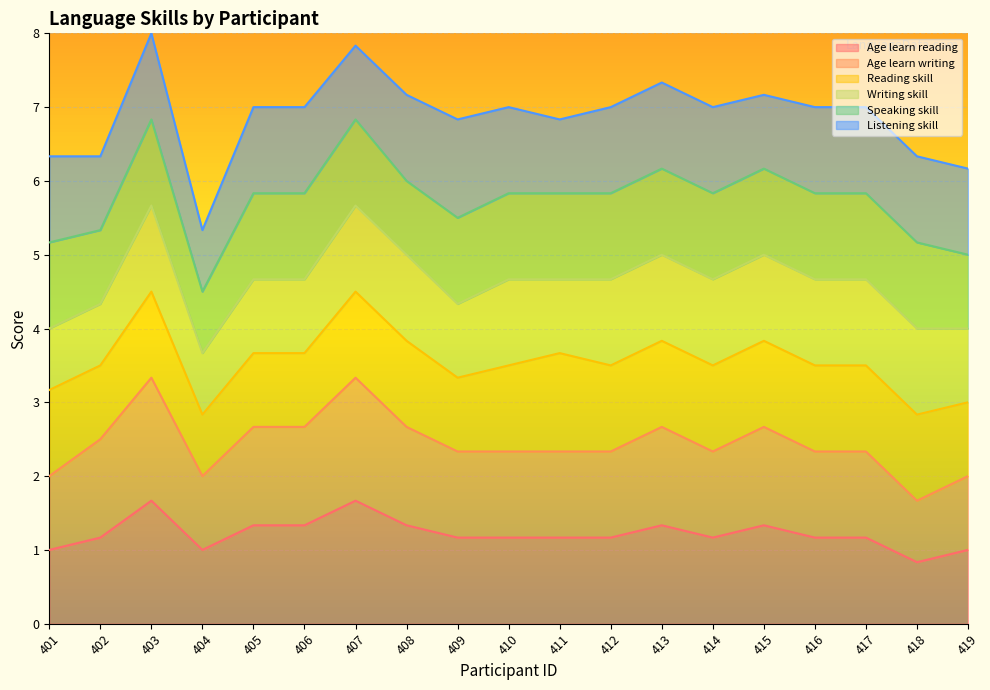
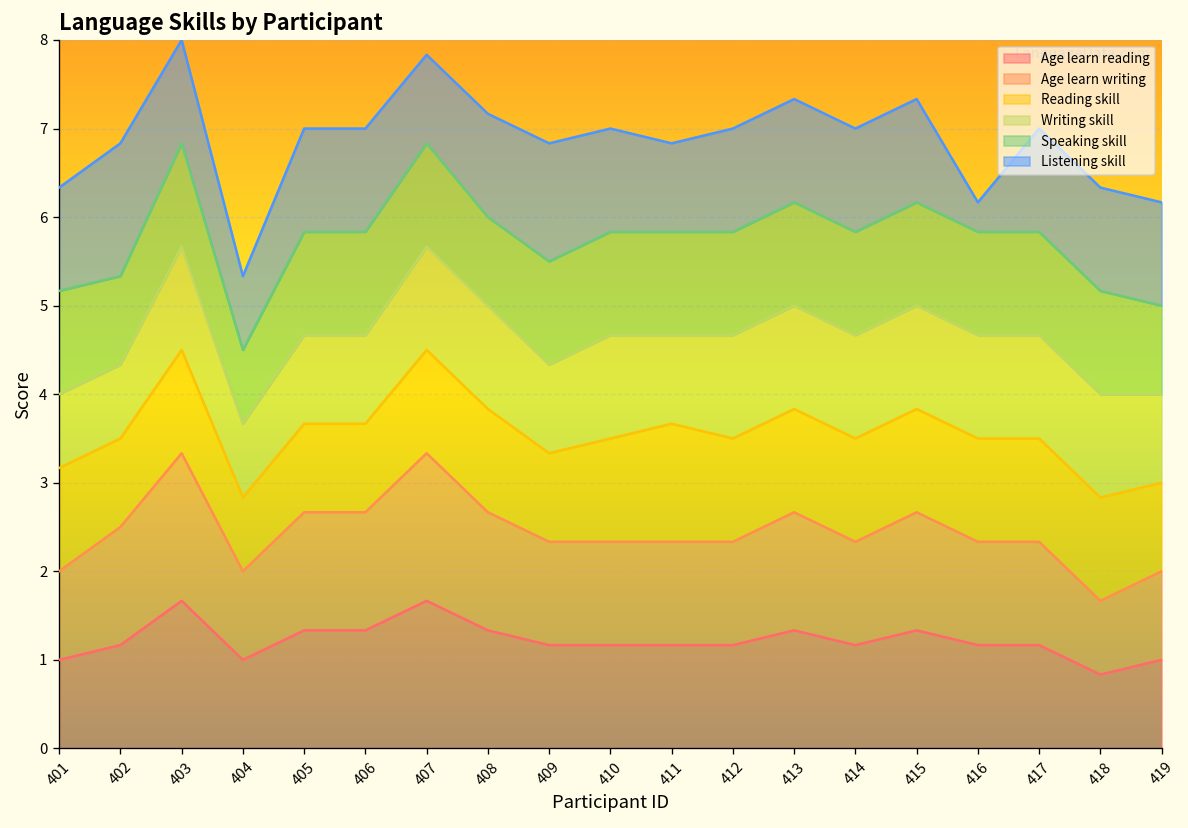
Listening skill, 402: 1.0 -> 1.5
Listening skill, 415: 1.0 -> 1.2
Listening skill, 416: 1.2 -> 0.3
